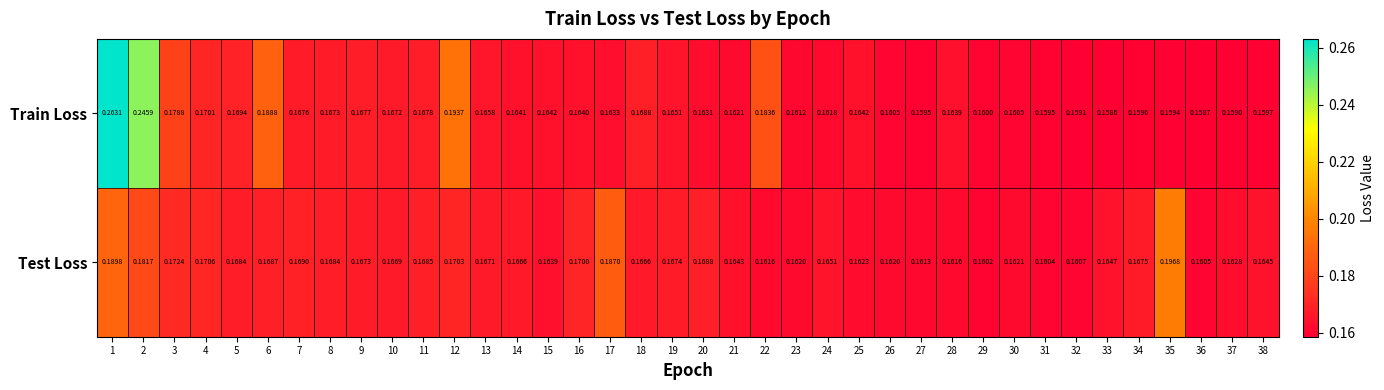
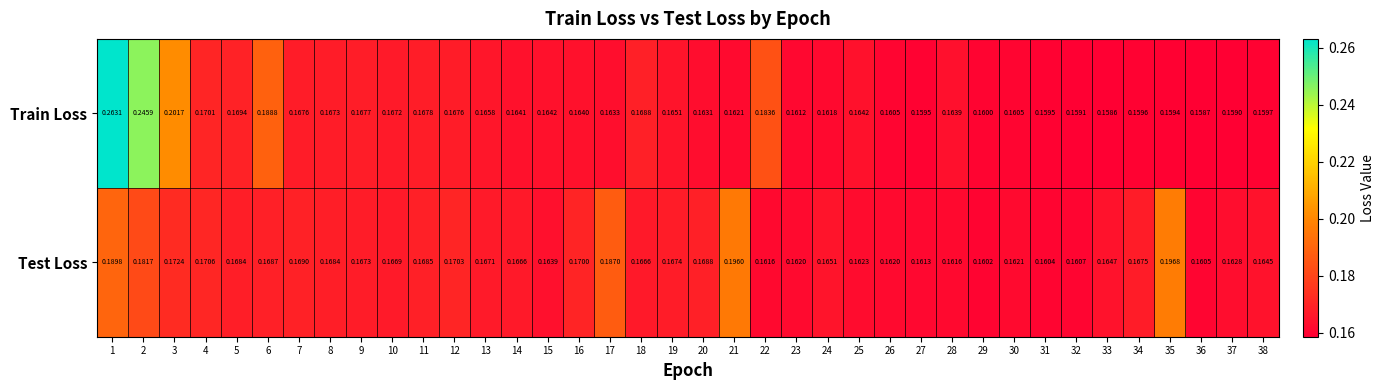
Train Loss, 3: 0.1788 -> 0.2017
Train Loss, 12: 0.1937 -> 0.1676
Test Loss, 21: 0.1643 -> 0.1960
